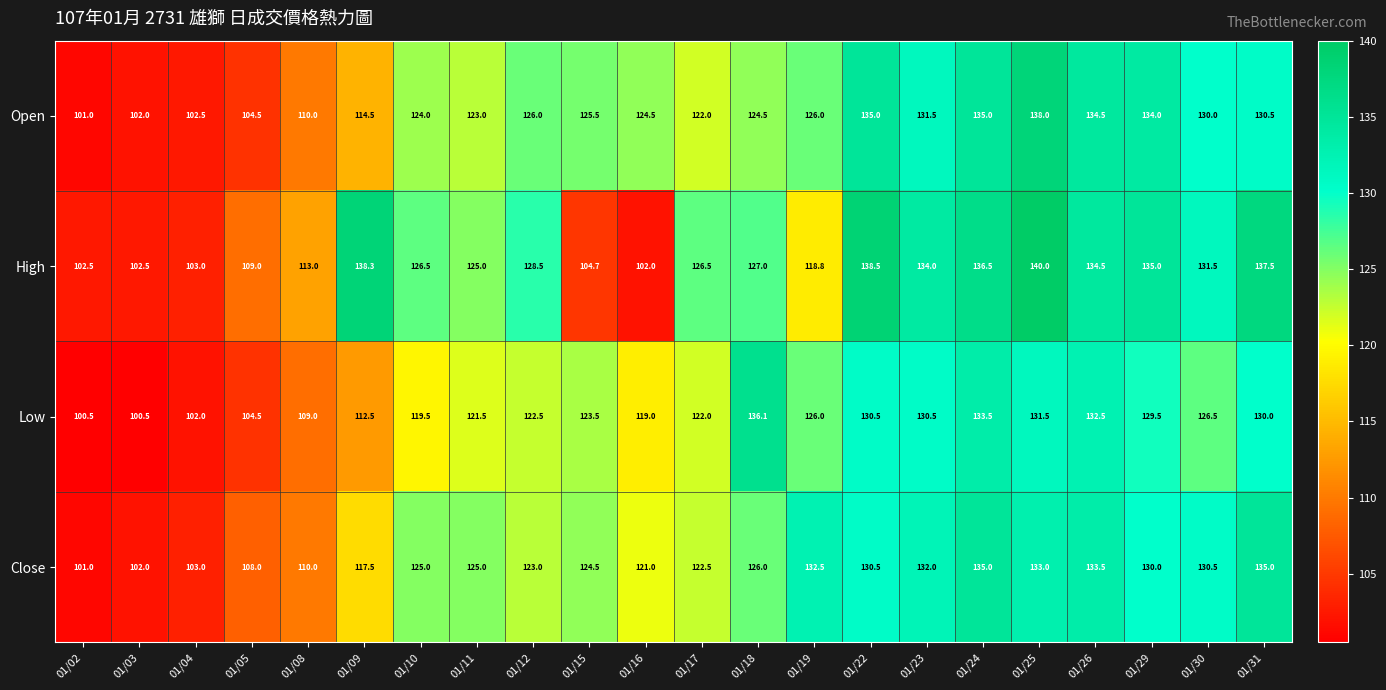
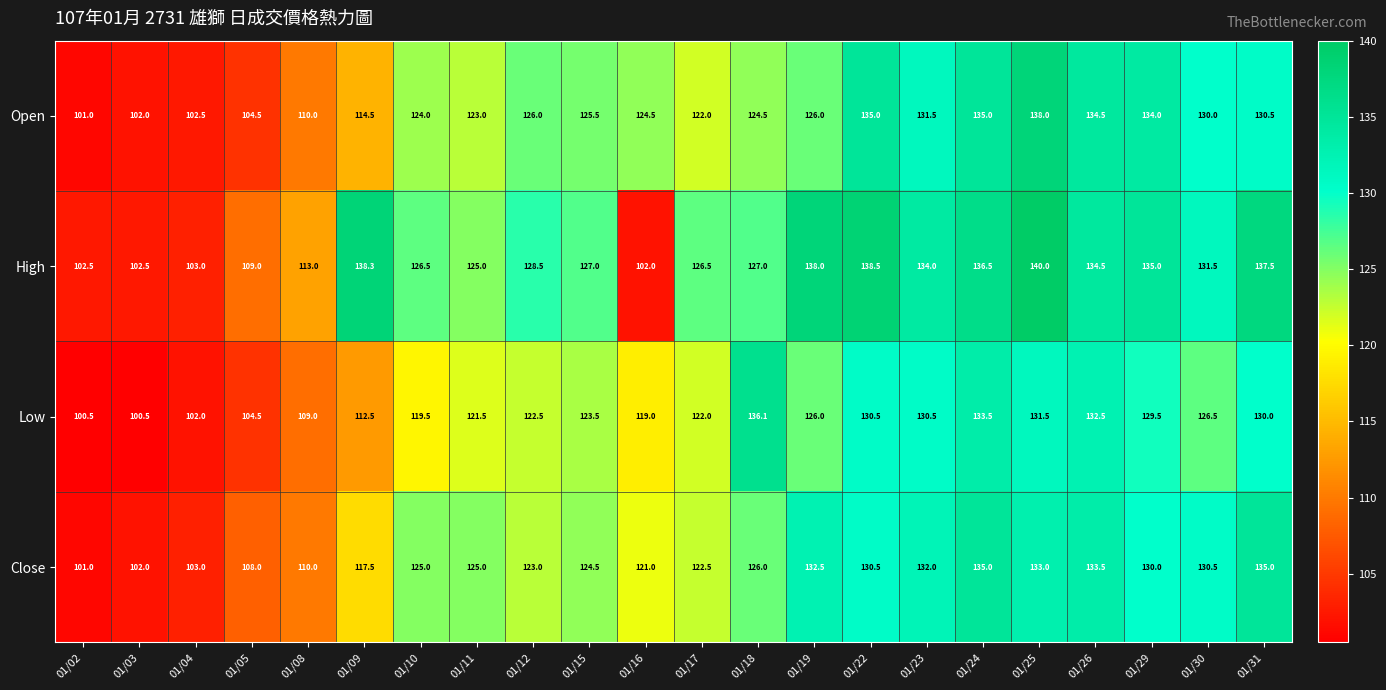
High, 01/15: 104.7 -> 127.0
High, 01/19: 118.8 -> 138.0
